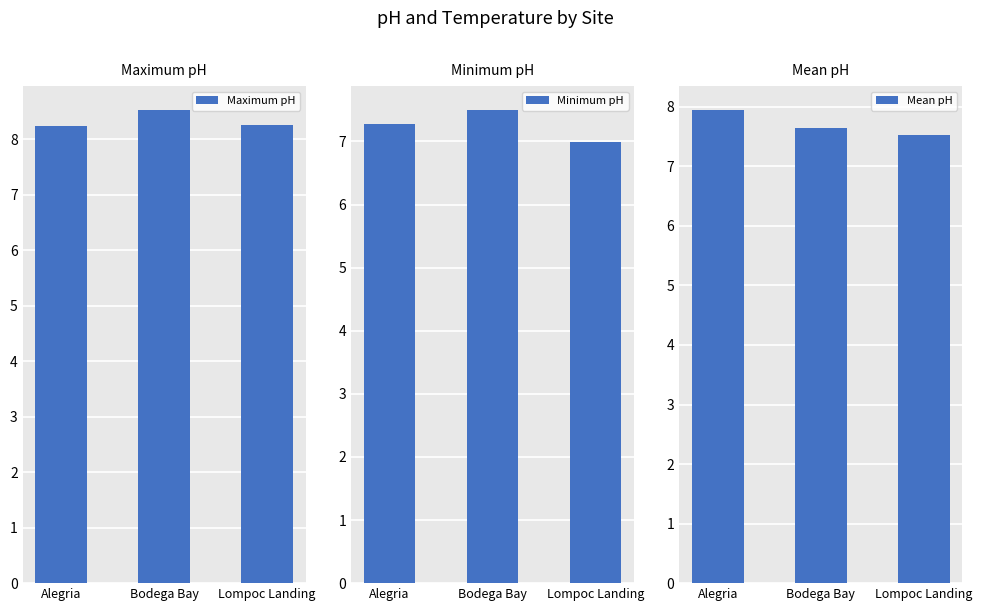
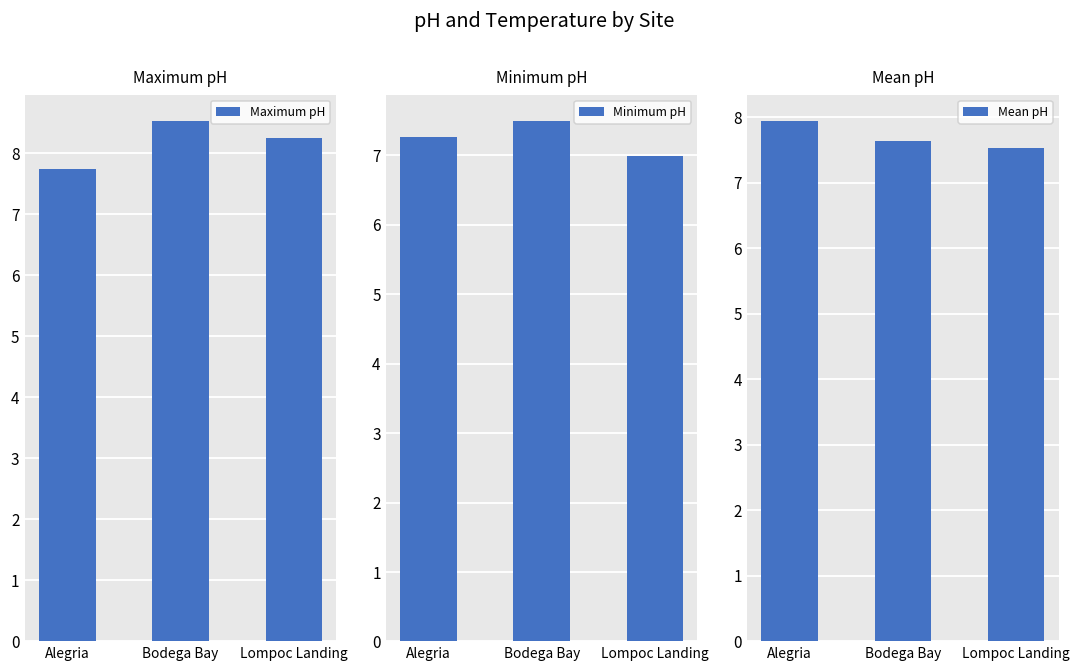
Maximum pH, Alegria: 8.2 -> 7.7
